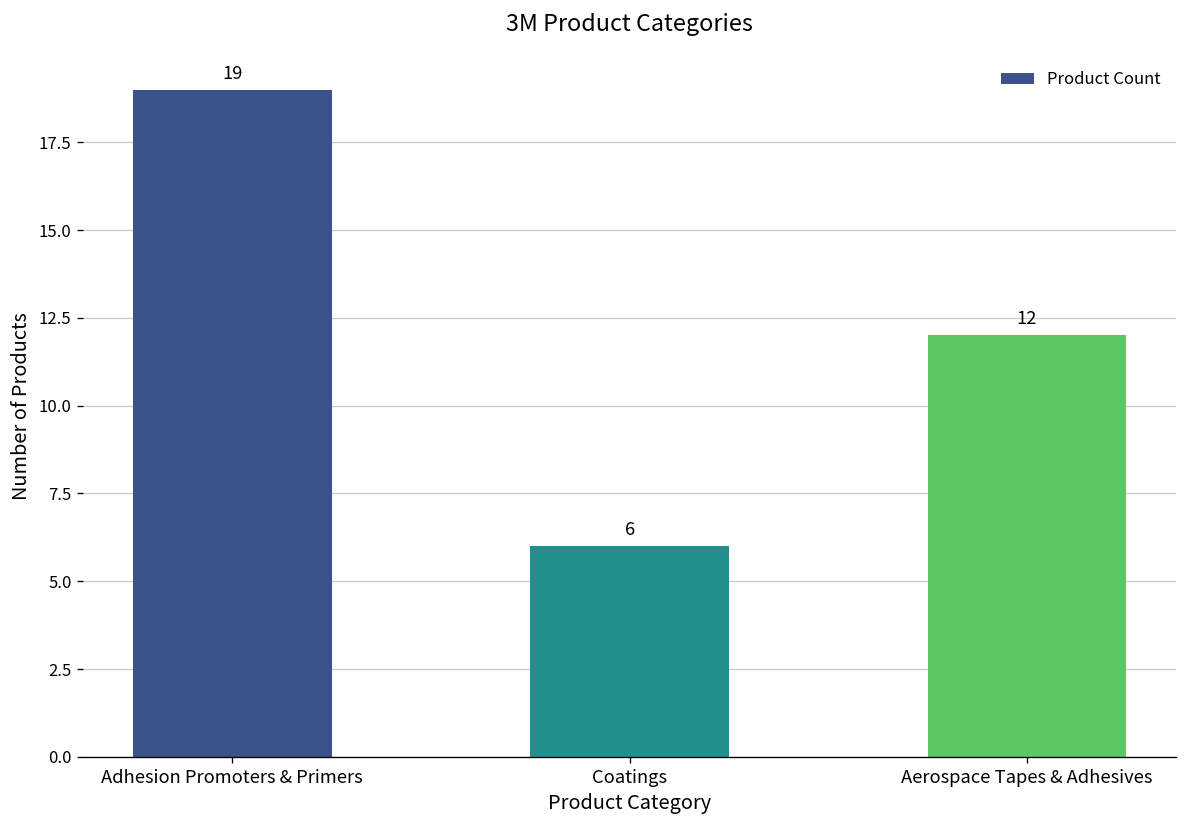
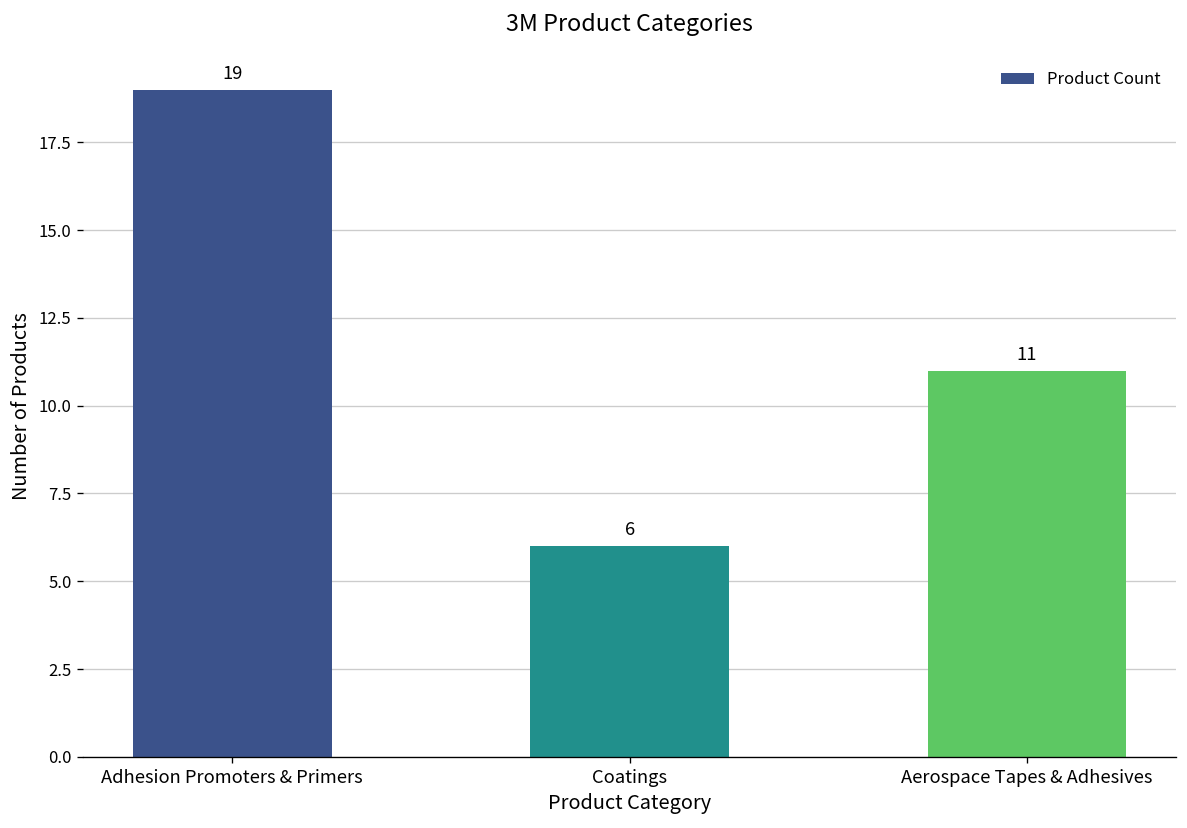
Aerospace Tapes & Adhesives: 12 -> 11
